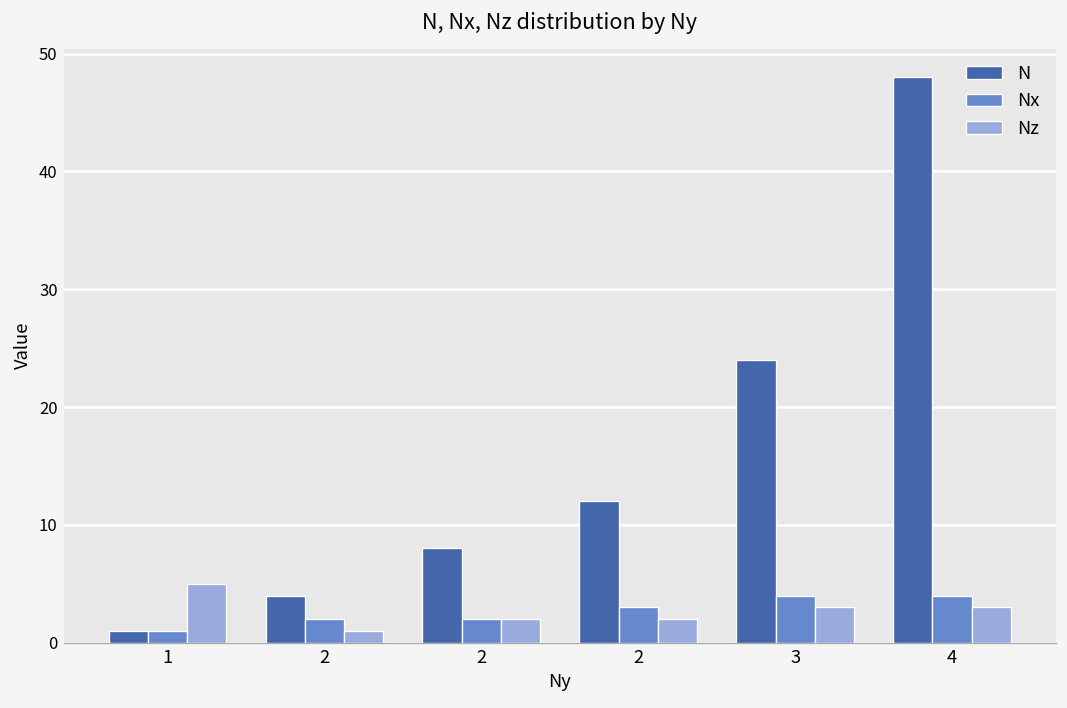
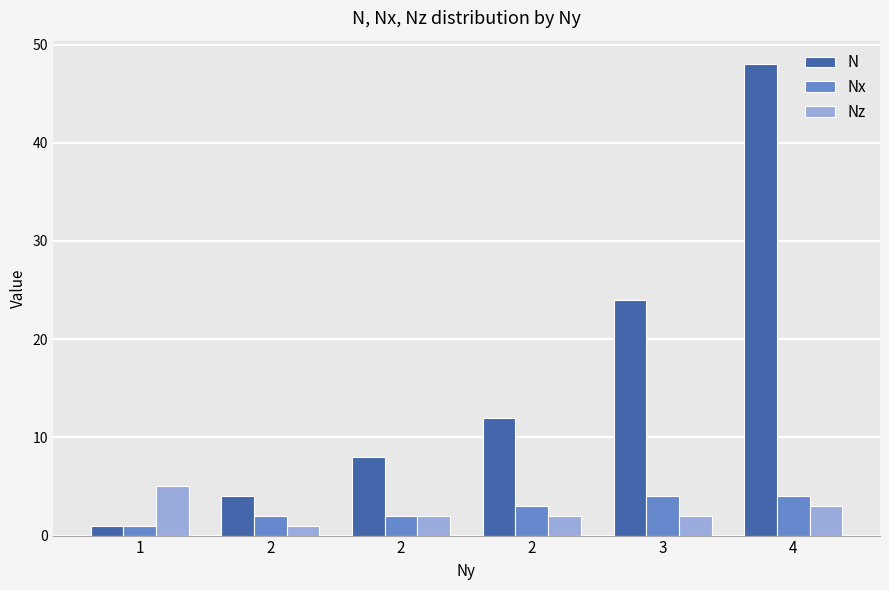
Nz, 3: 3 -> 2
